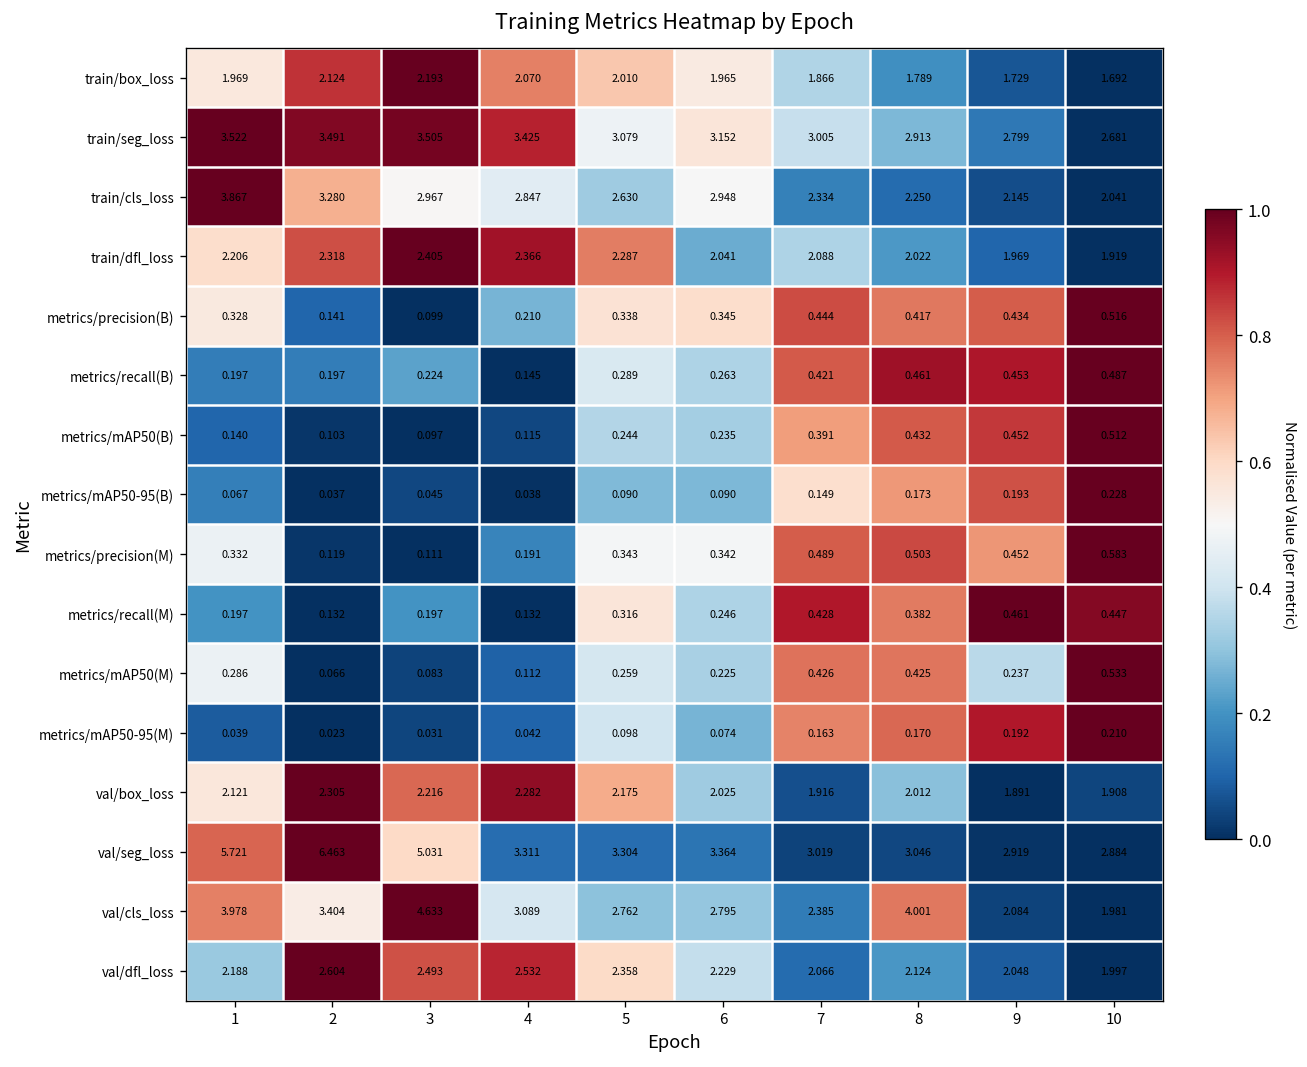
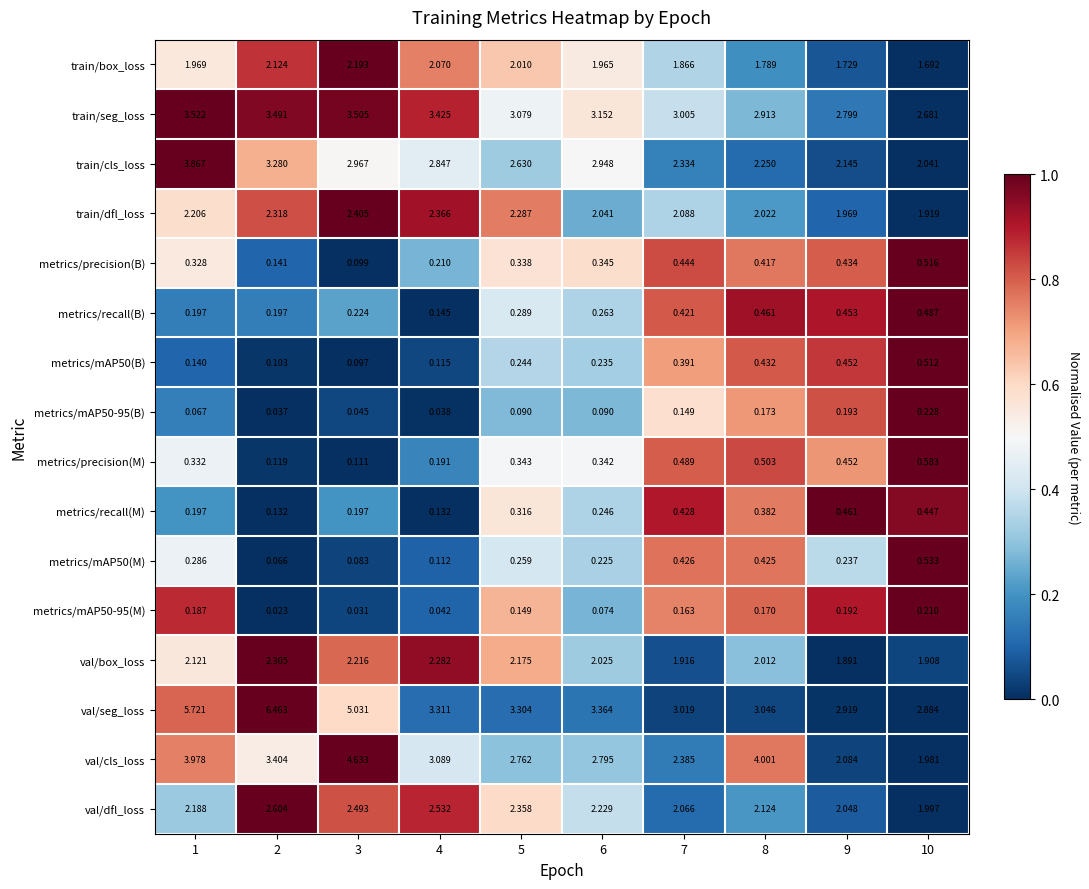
metrics/mAP50-95(M), 1: 0.039 -> 0.187
metrics/mAP50-95(M), 5: 0.098 -> 0.149
